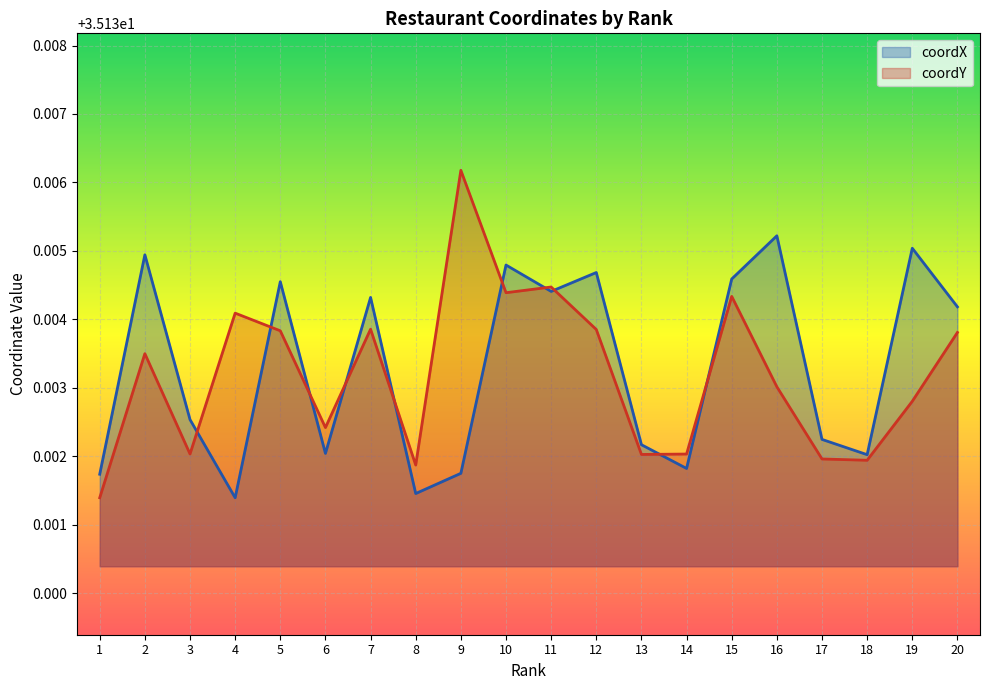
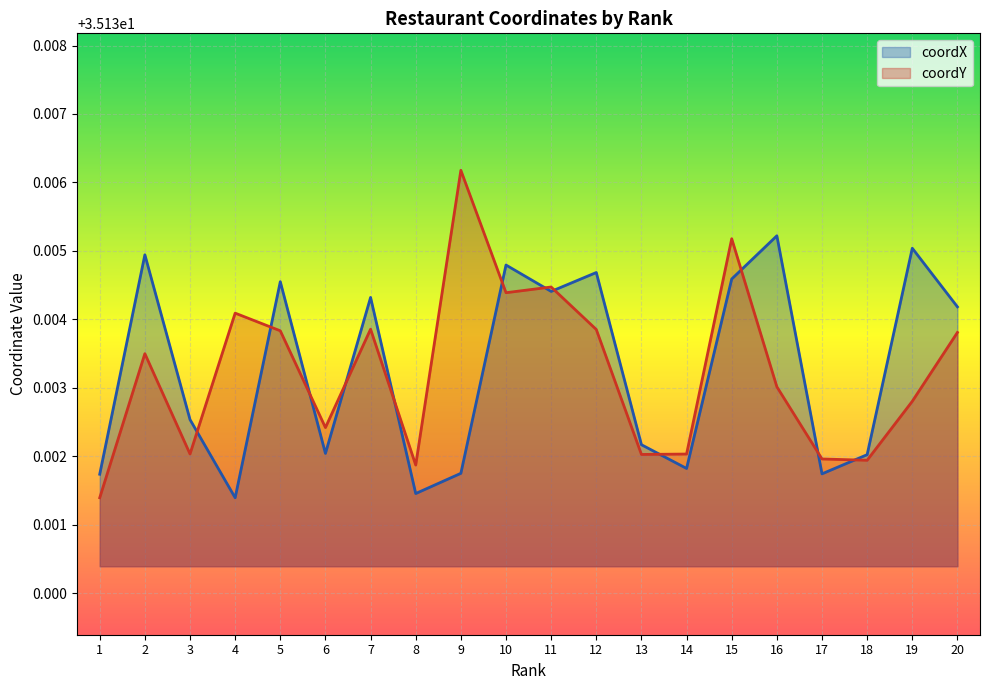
coordY, 15: 35.1343 -> 35.1352
coordX, 17: 35.1322 -> 35.1317
